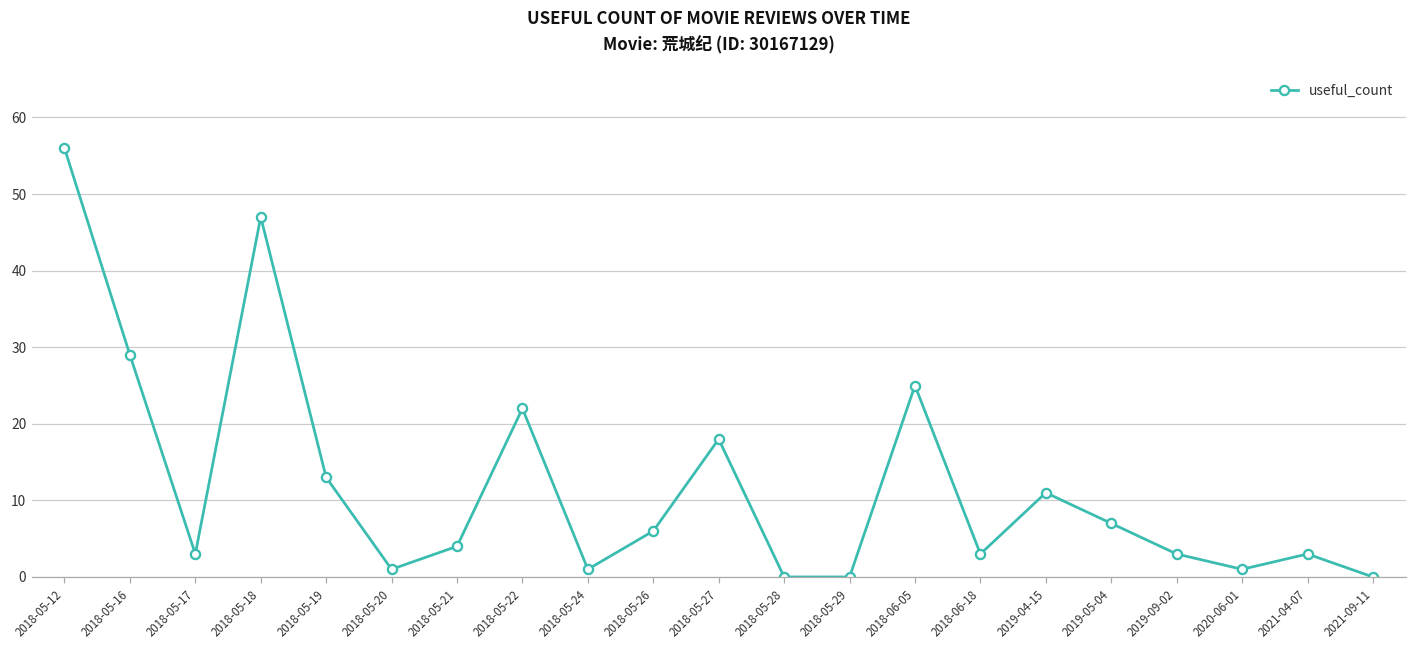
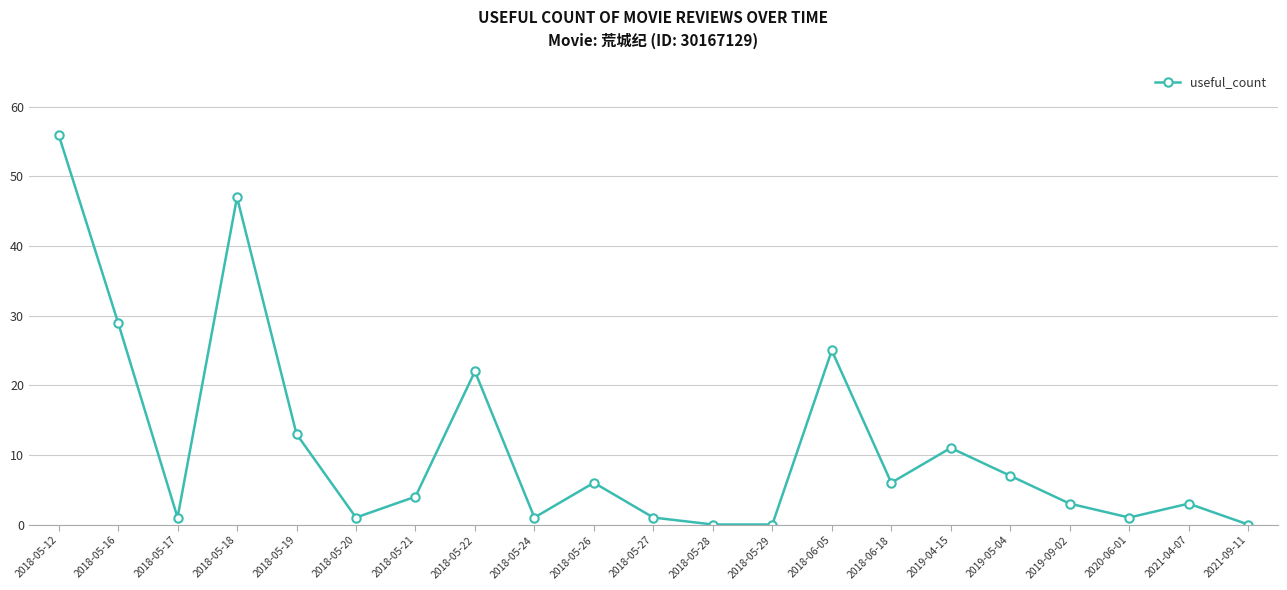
2018-05-17: 3 -> 1
2018-05-27: 18 -> 1
2018-06-18: 3 -> 6
